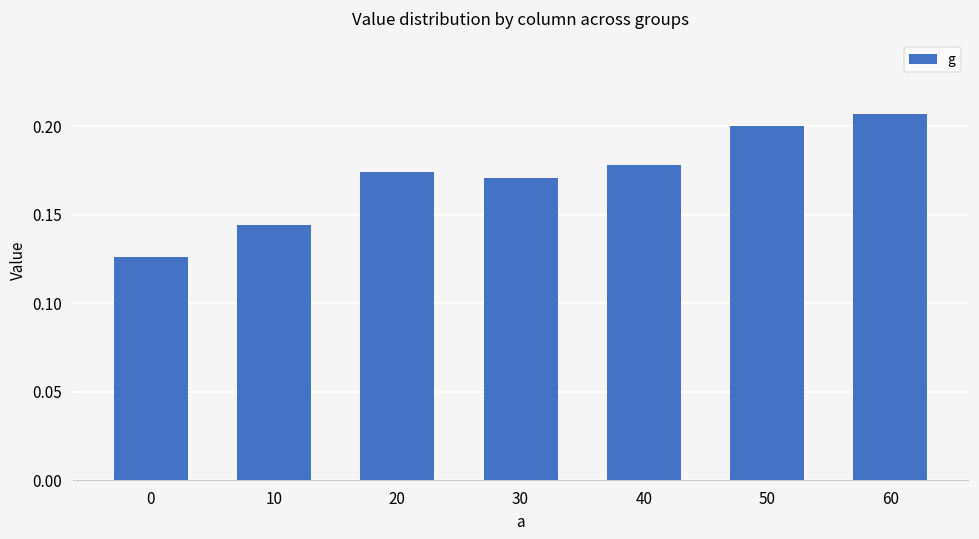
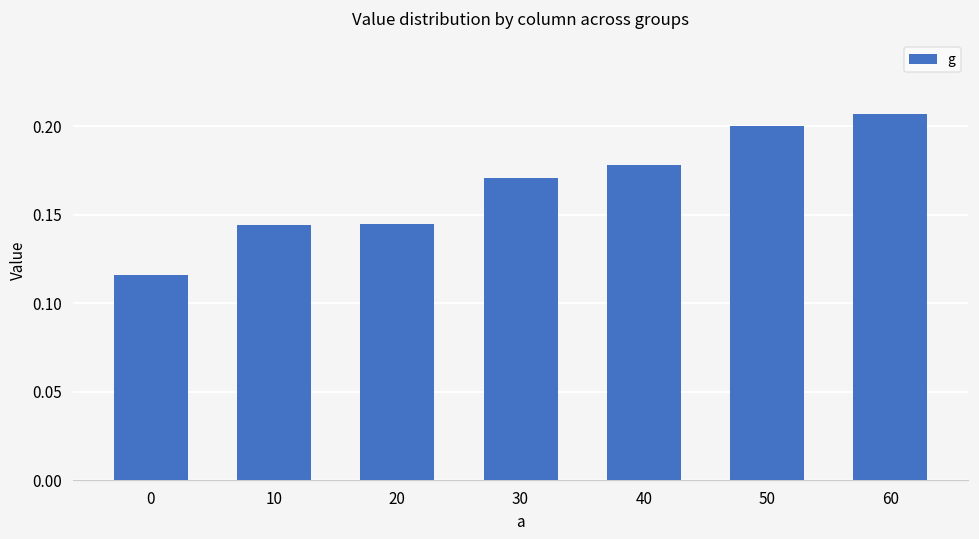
0: 0.126 -> 0.116
20: 0.174 -> 0.145
